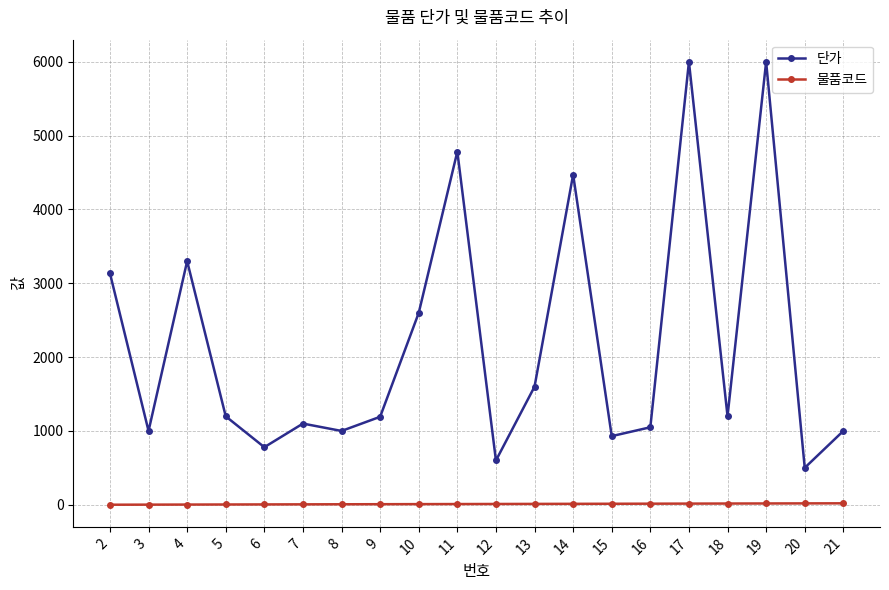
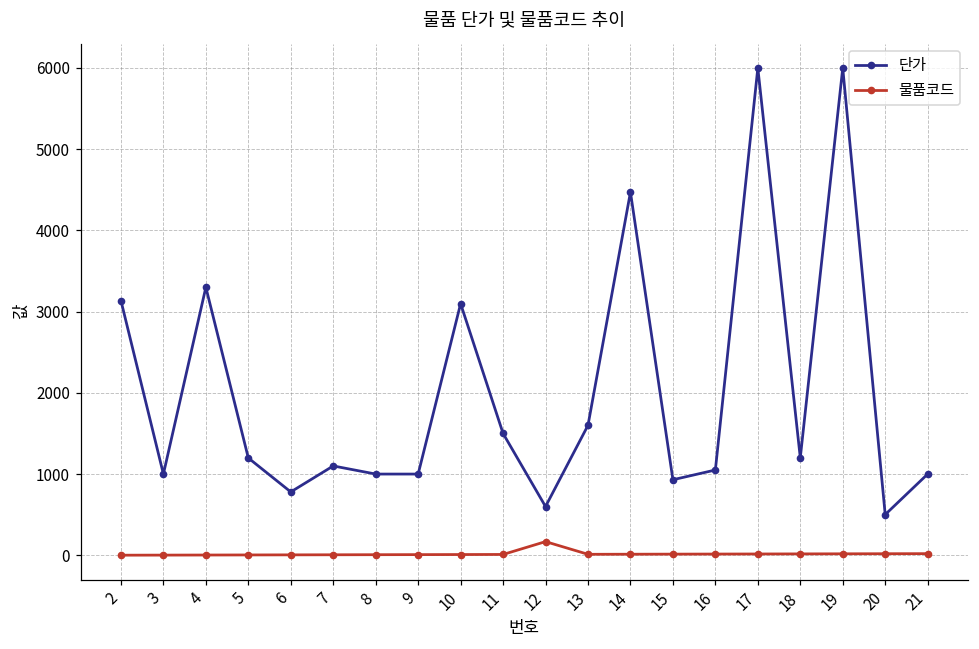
단가, 9: 1200 -> 1000
단가, 10: 2600 -> 3100
단가, 11: 4800 -> 1500
물품코드, 12: 0 -> 200
